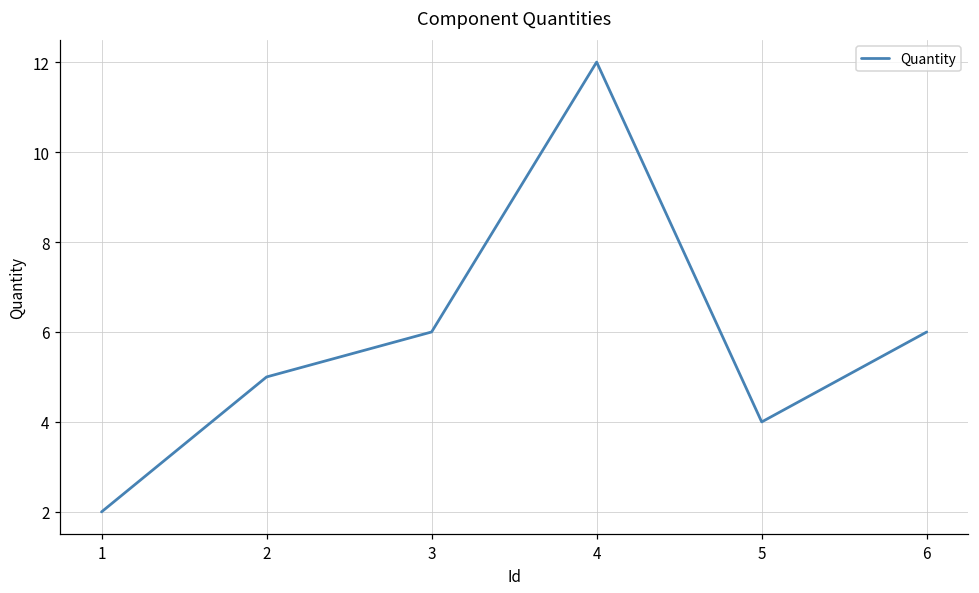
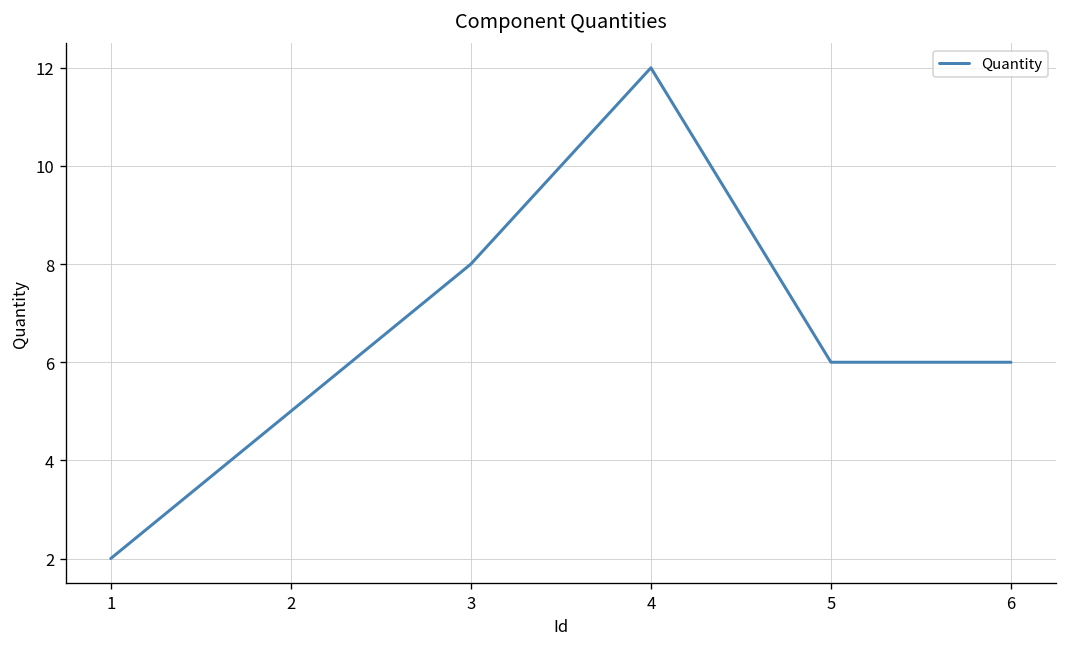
3: 6 -> 8
5: 4 -> 6
